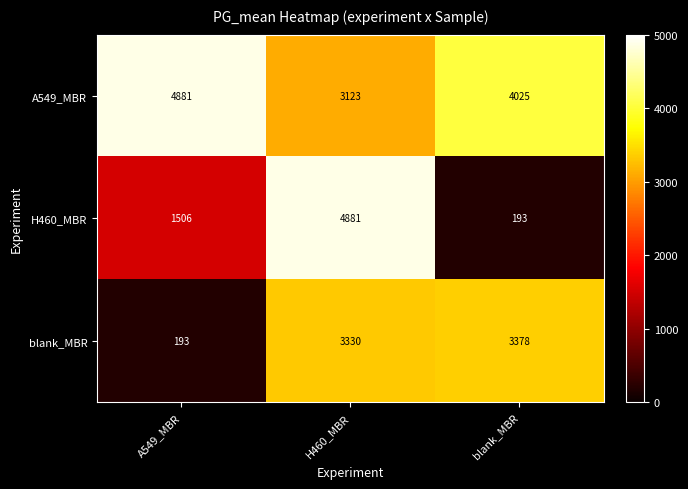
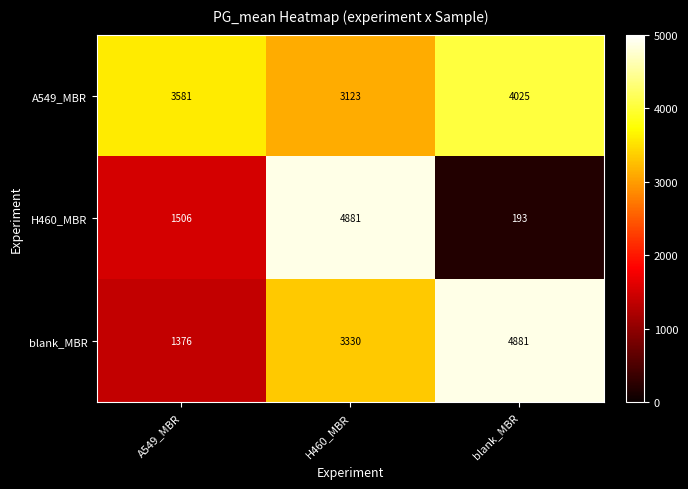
A549_MBR, A549_MBR: 4881 -> 3581
blank_MBR, A549_MBR: 193 -> 1376
blank_MBR, blank_MBR: 3378 -> 4881
